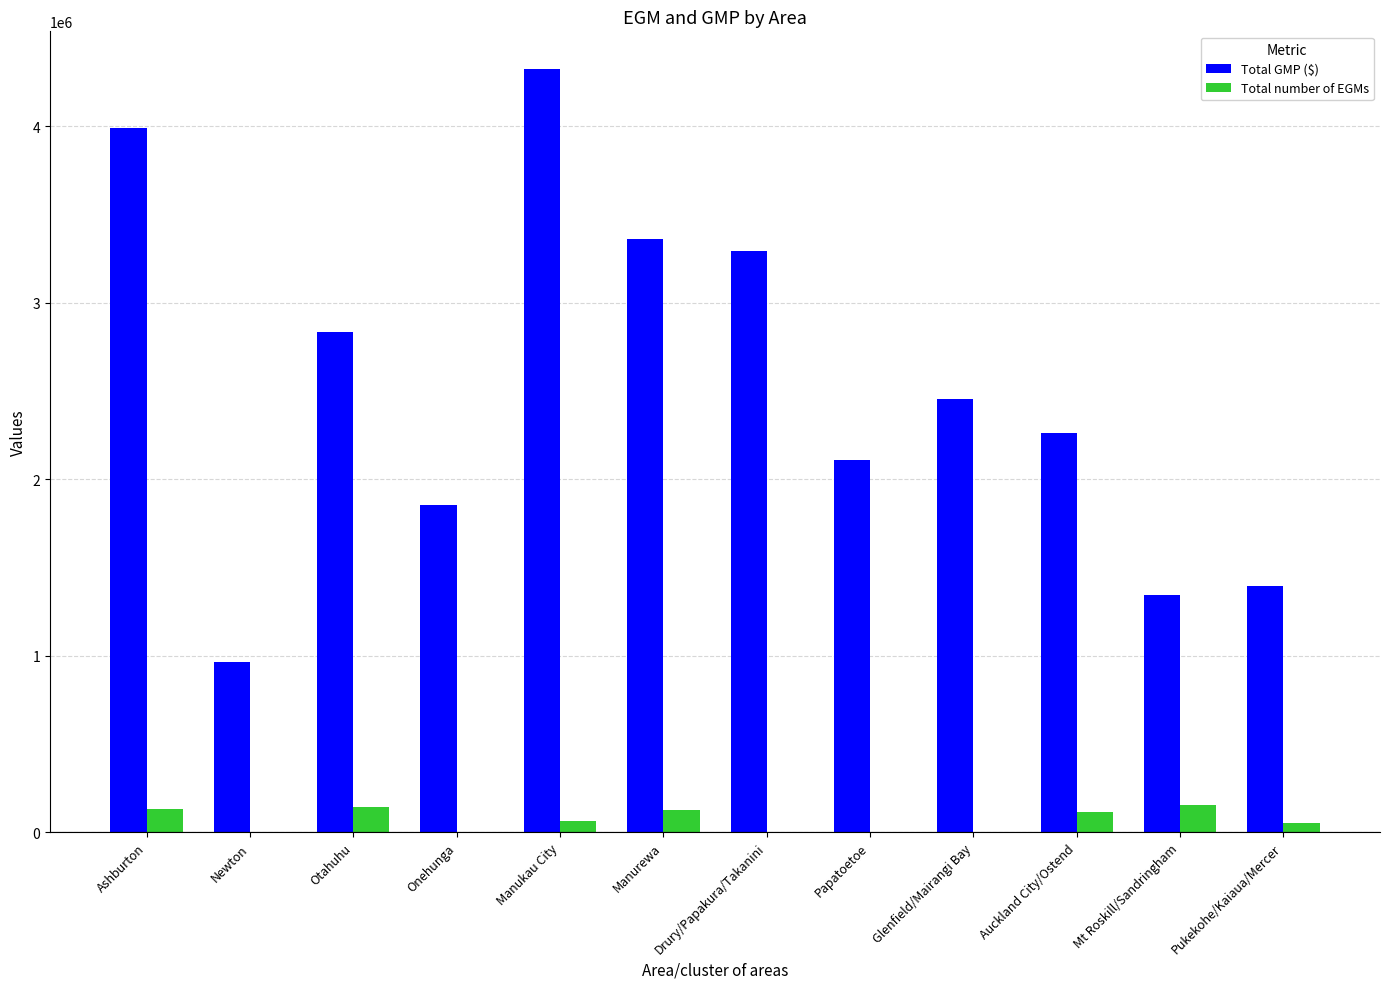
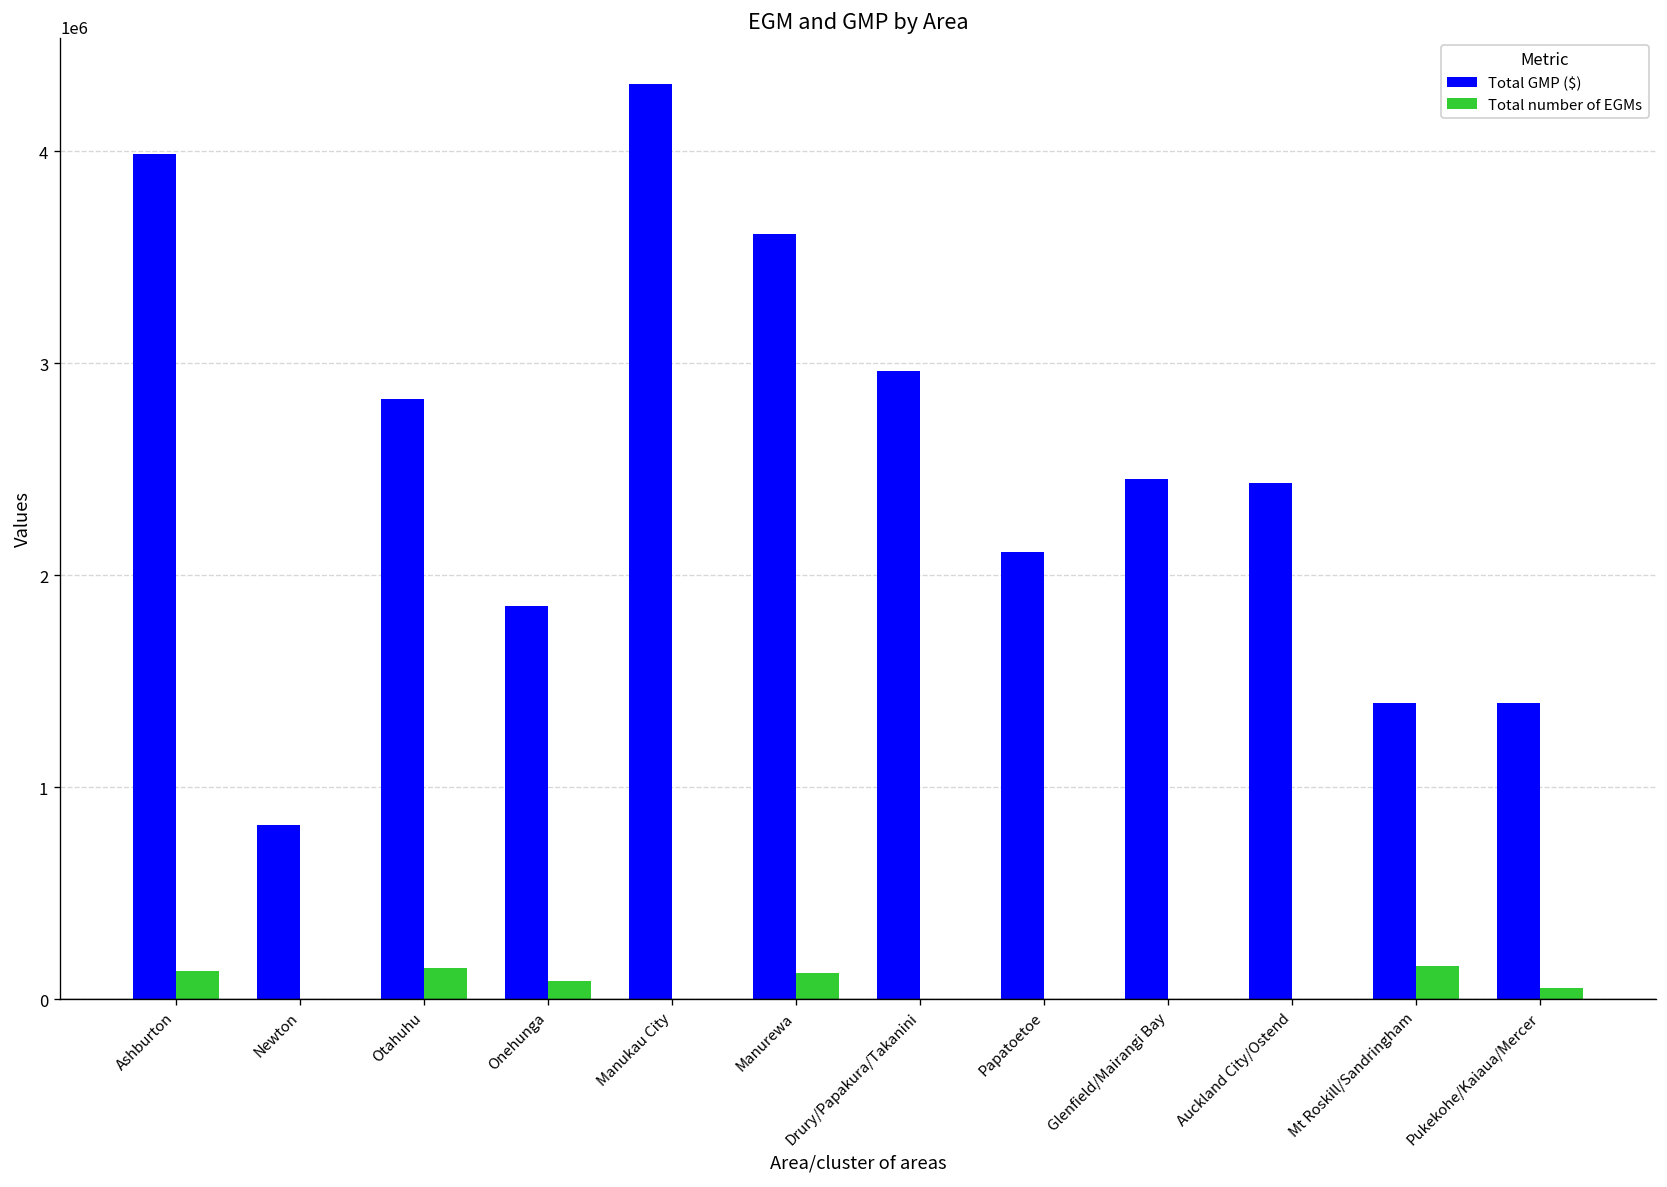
Total GMP ($), Newton: 970000 -> 820000
Total number of EGMs, Onehunga: 0 -> 90000
Total number of EGMs, Manukau City: 70000 -> 0
Total GMP ($), Manurewa: 3360000 -> 3610000
Total GMP ($), Drury/Papakura/Takanini: 3290000 -> 2970000
Total GMP ($), Auckland City/Ostend: 2260000 -> 2430000
Total number of EGMs, Auckland City/Ostend: 120000 -> 0
Total GMP ($), Mt Roskill/Sandringham: 1340000 -> 1400000
